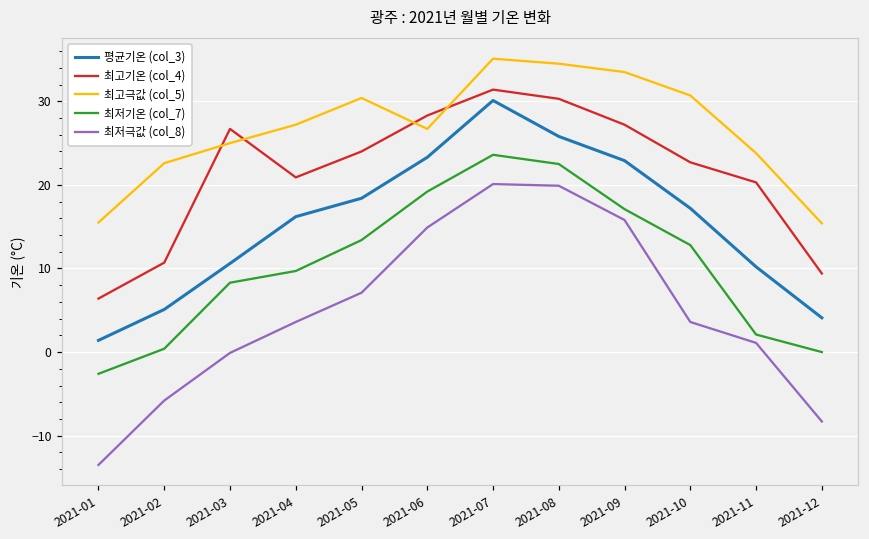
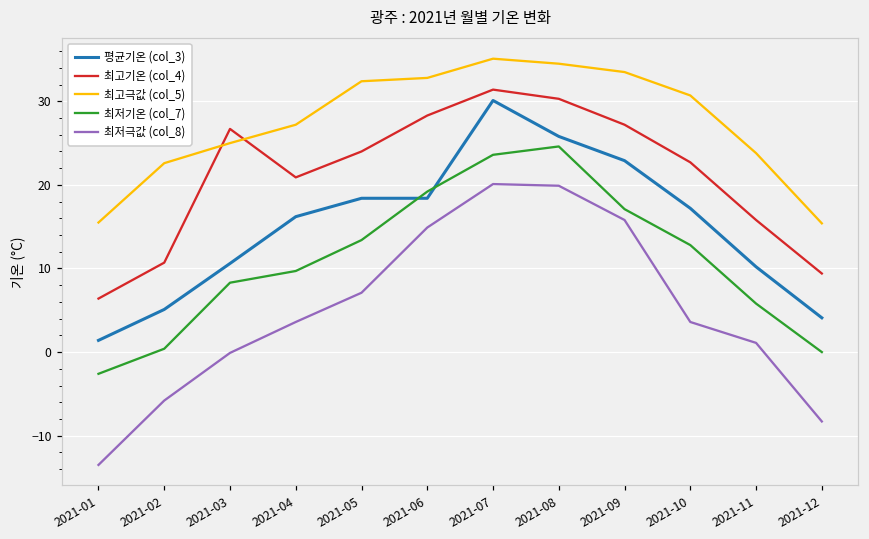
최고극값 (col_5), 2021-05: 30 -> 32
평균기온 (col_3), 2021-06: 23 -> 18
최고극값 (col_5), 2021-06: 27 -> 33
최저기온 (col_7), 2021-08: 23 -> 25
최고기온 (col_4), 2021-11: 20 -> 16
최저기온 (col_7), 2021-11: 2 -> 6
